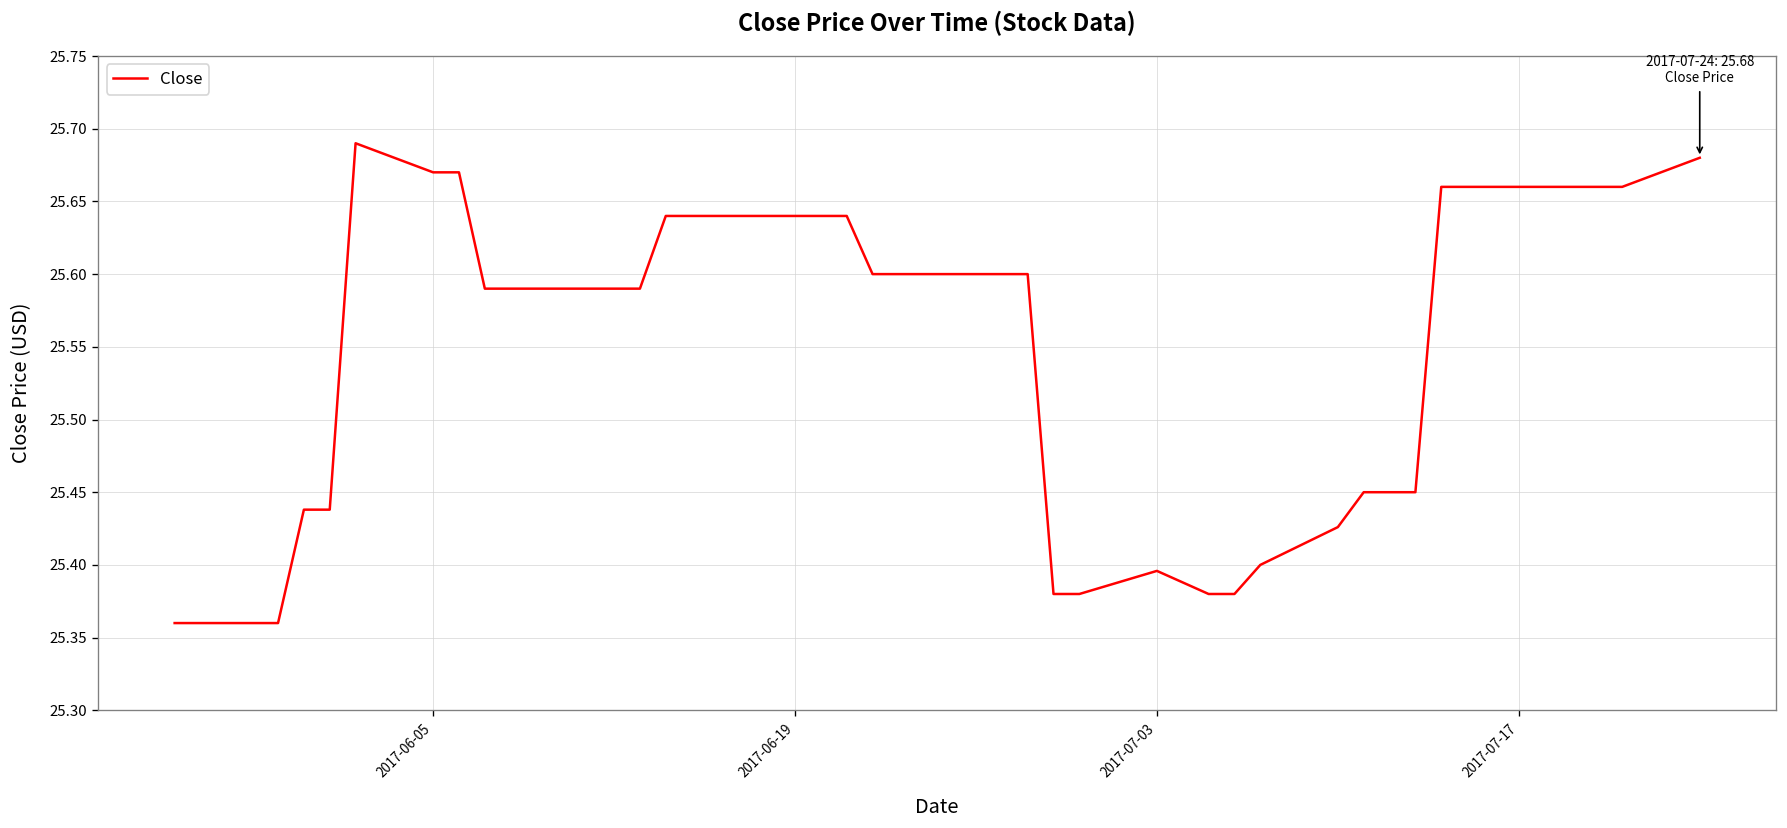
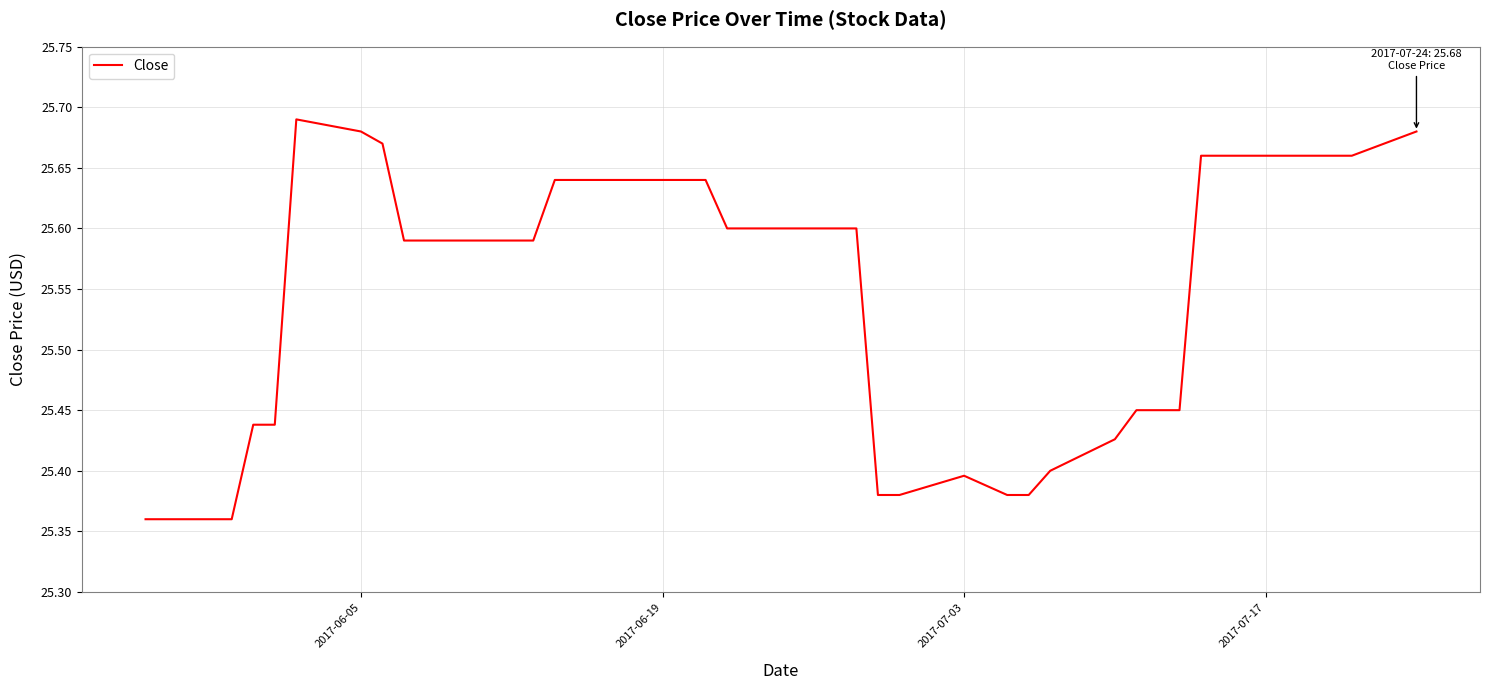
2017-06-05: 25.67 -> 25.68
